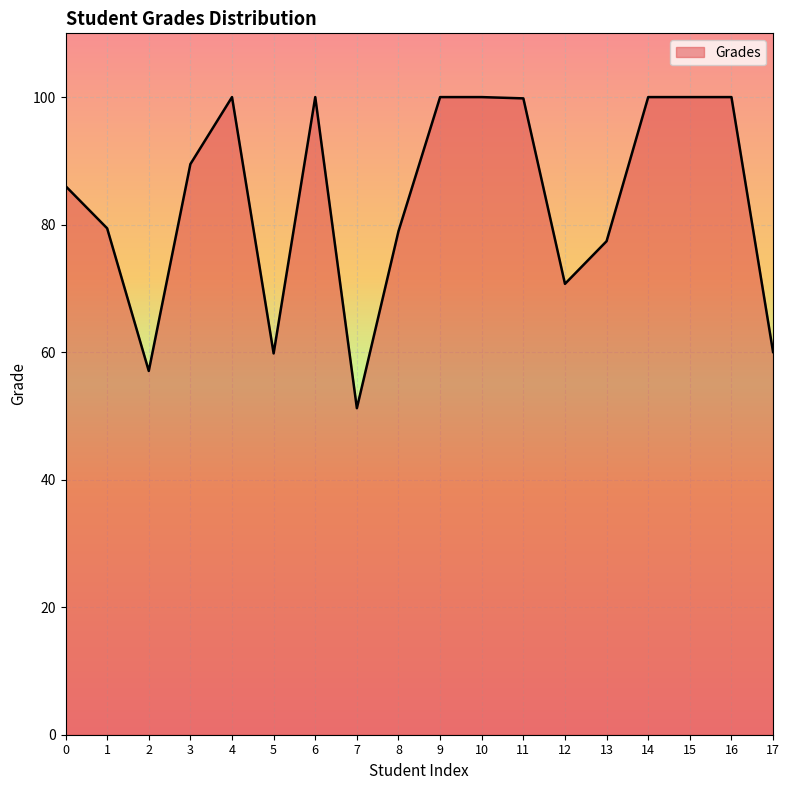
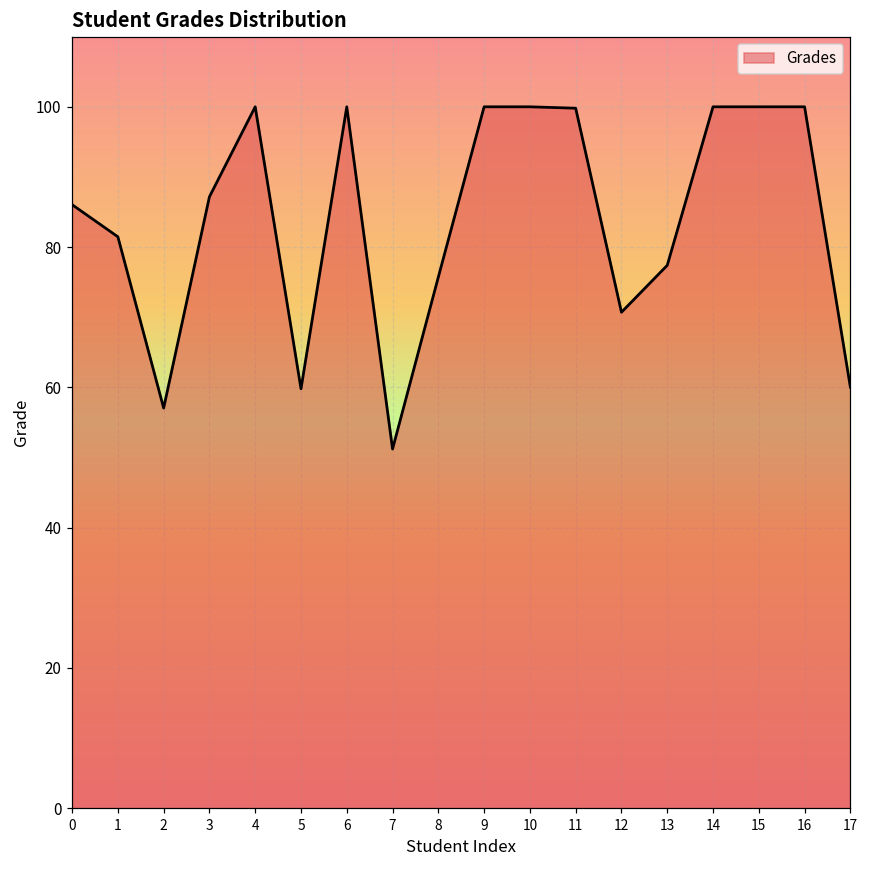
1: 79 -> 81
3: 89 -> 87
8: 79 -> 76
